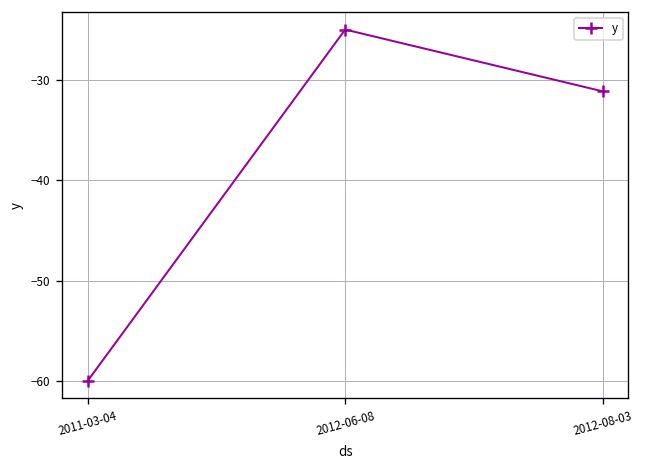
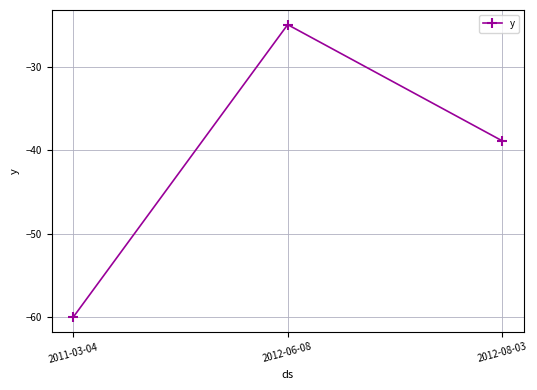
2012-08-03: -31 -> -39
